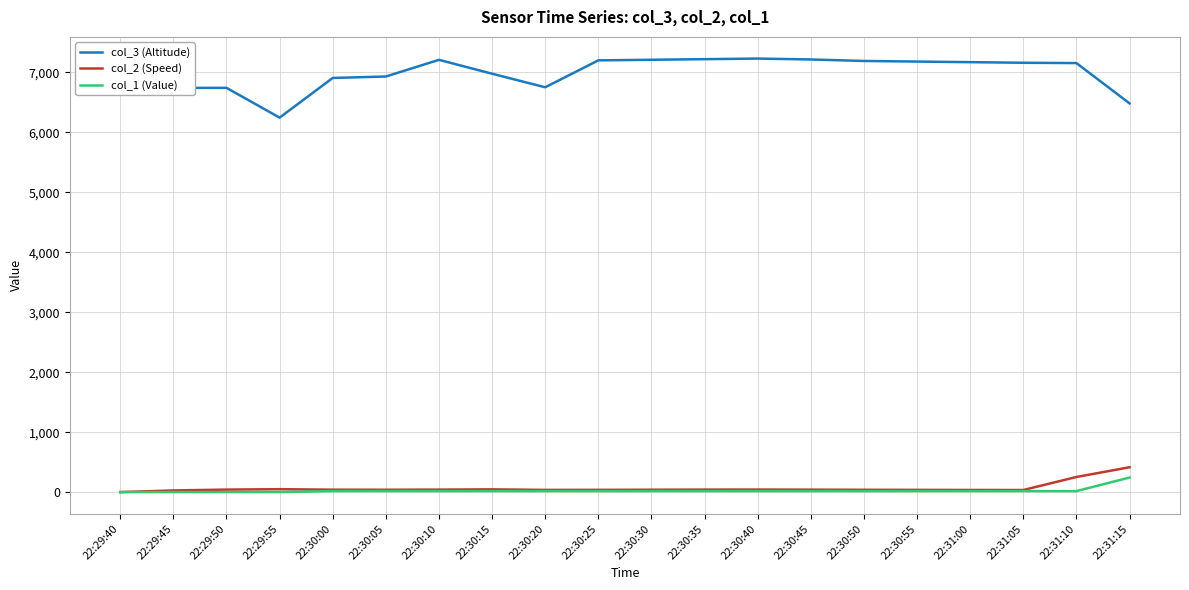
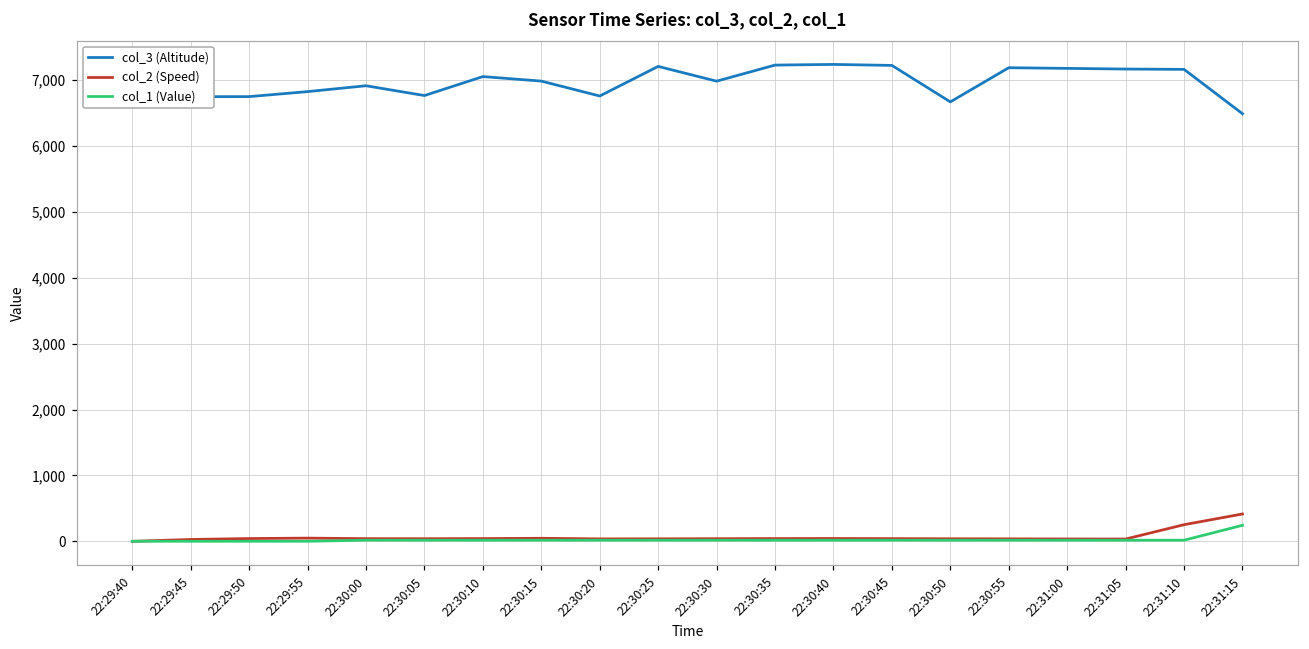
col_3 (Altitude), 22:29:55: 6,200 -> 6,800
col_3 (Altitude), 22:30:05: 6,900 -> 6,800
col_3 (Altitude), 22:30:10: 7,200 -> 7,000
col_3 (Altitude), 22:30:30: 7,200 -> 7,000
col_3 (Altitude), 22:30:50: 7,200 -> 6,700
